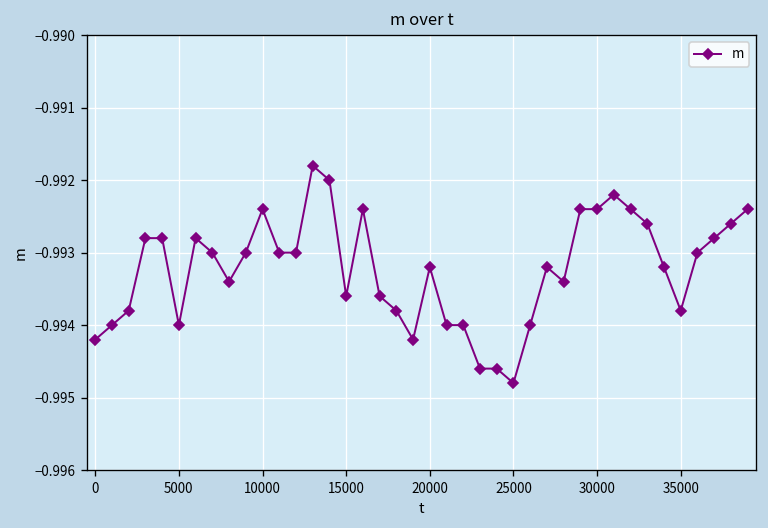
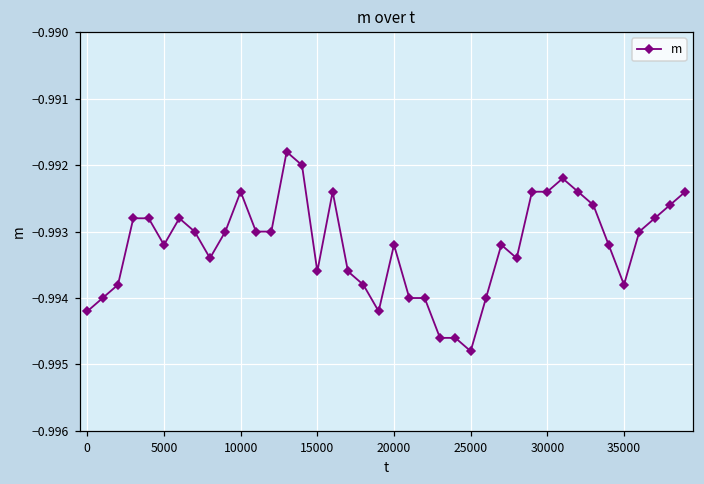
5000: -0.9940 -> -0.9932
